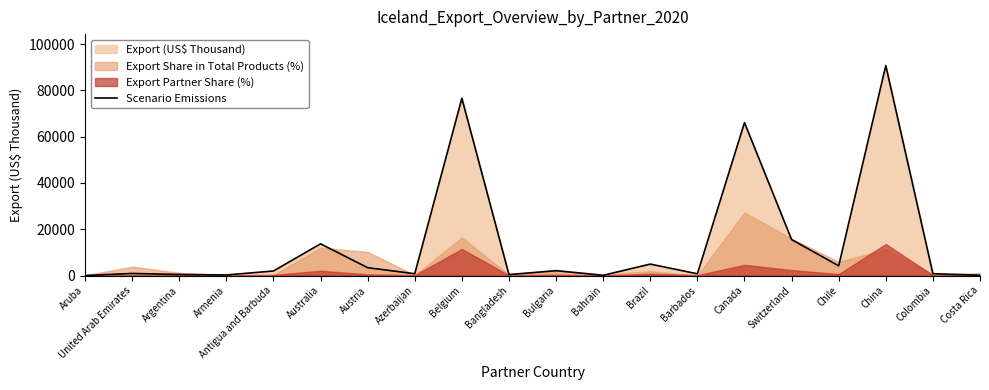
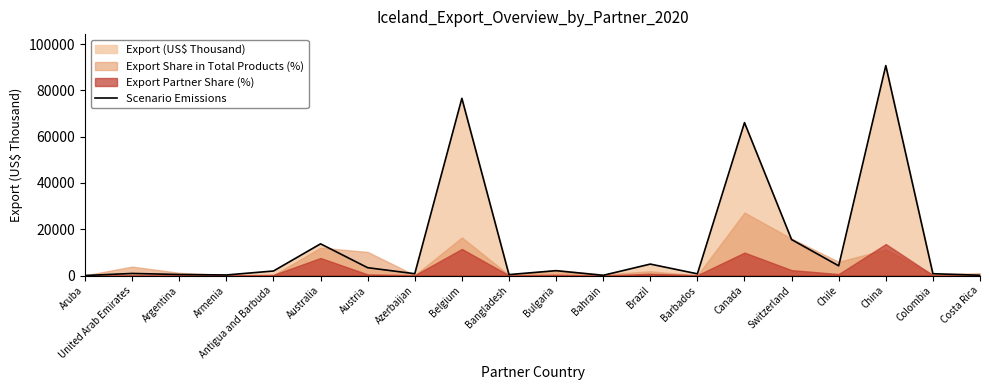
Export Partner Share (%), Australia: 2000 -> 8000
Export Partner Share (%), Canada: 5000 -> 10000
